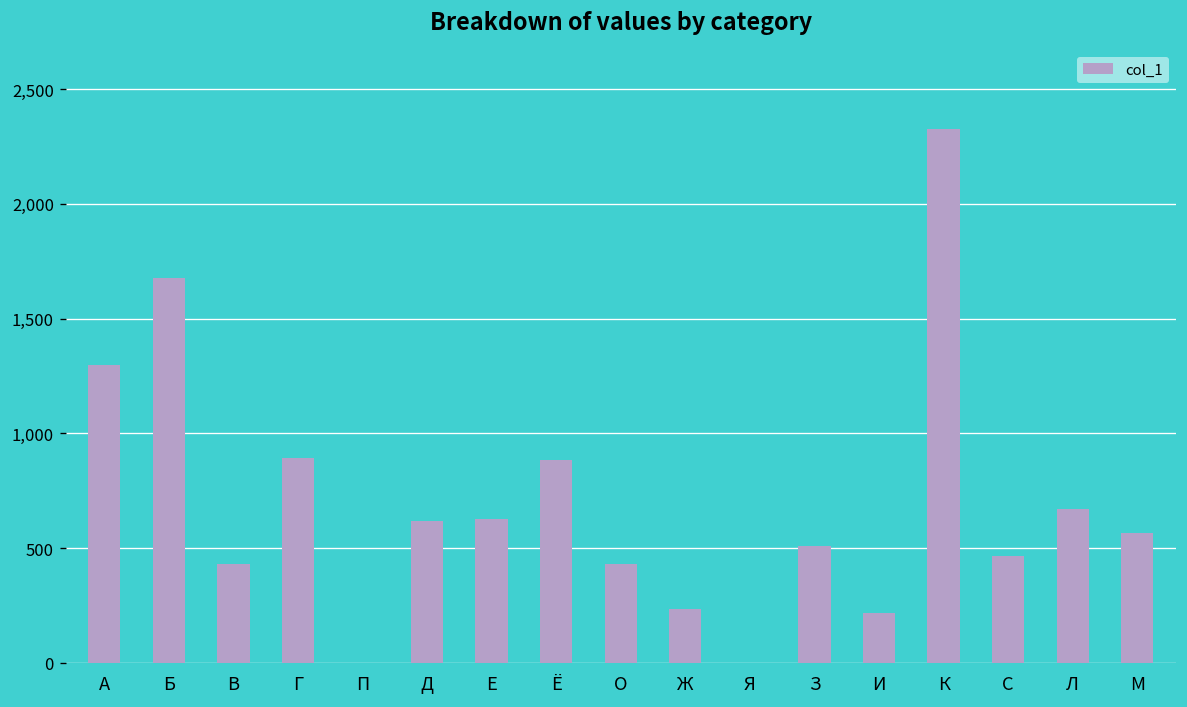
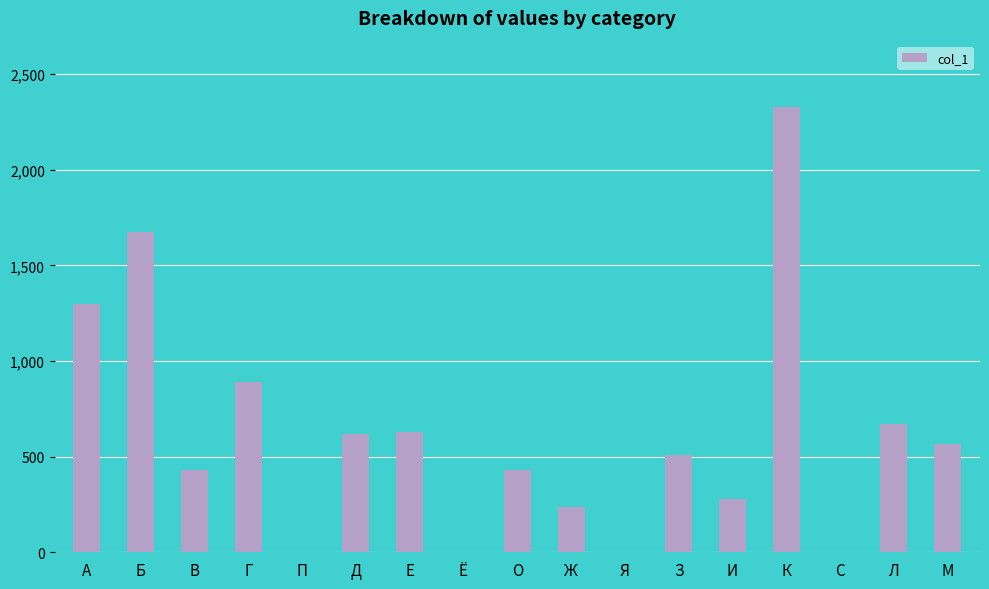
Ё: 890 -> 0
И: 220 -> 280
С: 470 -> 0
